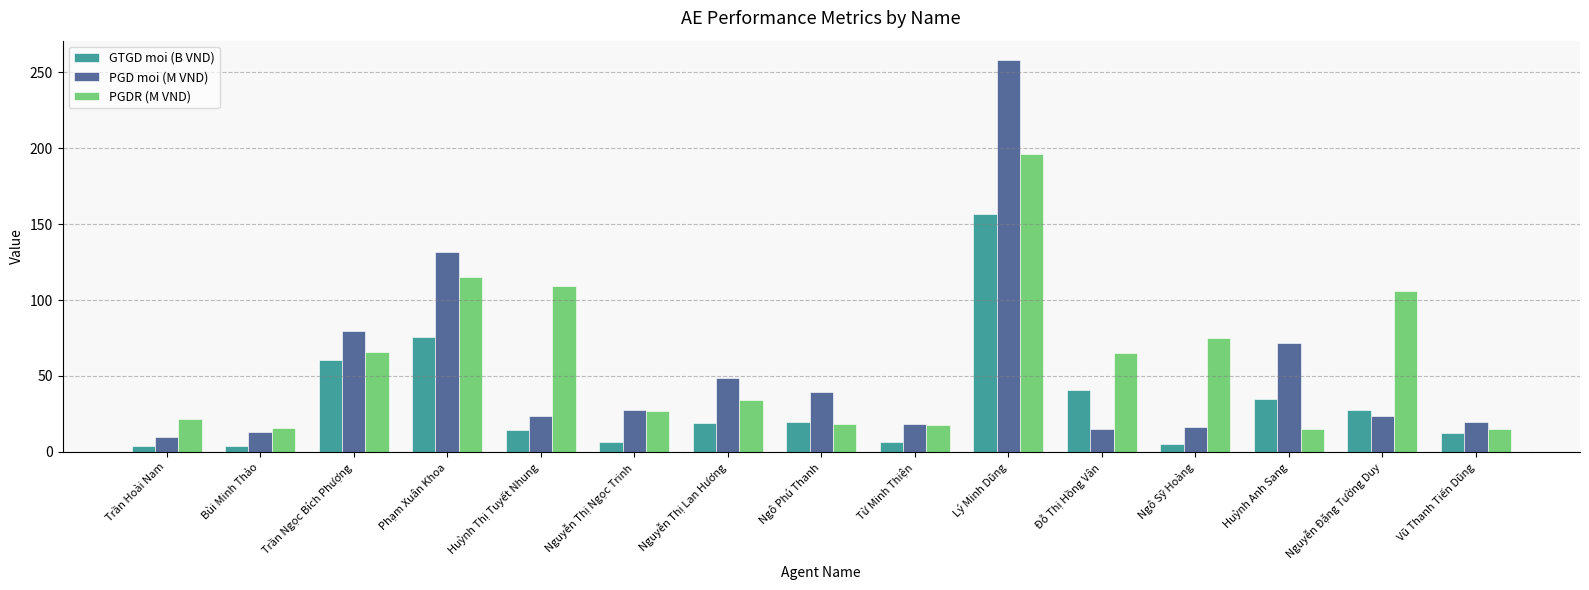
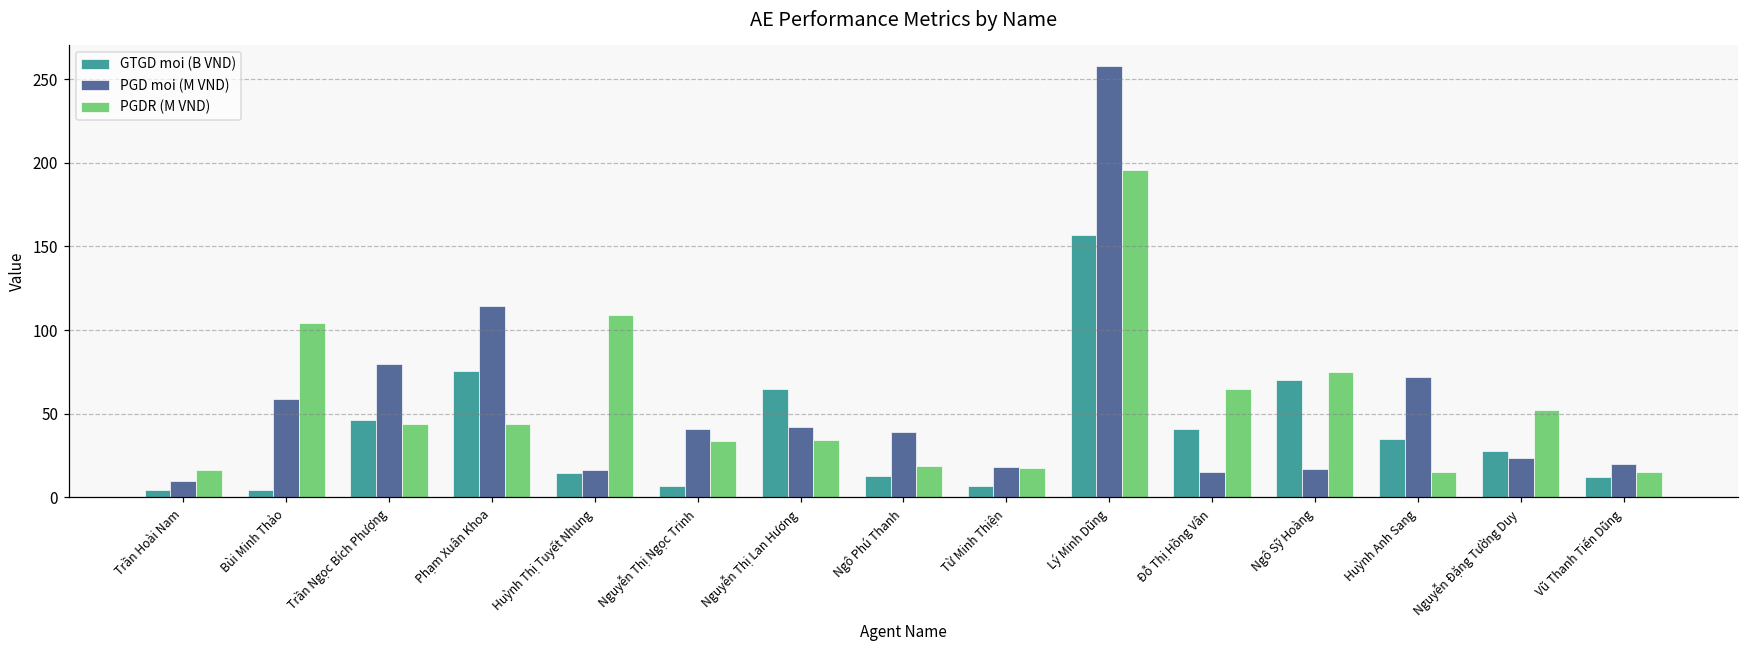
PGDR (M VND), Trần Hoài Nam: 22 -> 16
PGD moi (M VND), Bùi Minh Thảo: 13 -> 59
PGDR (M VND), Bùi Minh Thảo: 16 -> 104
GTGD moi (B VND), Trần Ngọc Bích Phượng: 61 -> 46
PGDR (M VND), Trần Ngọc Bích Phượng: 66 -> 44
PGD moi (M VND), Phạm Xuân Khoa: 132 -> 114
PGDR (M VND), Phạm Xuân Khoa: 115 -> 44
PGD moi (M VND), Huỳnh Thị Tuyết Nhung: 24 -> 16
PGD moi (M VND), Nguyễn Thị Ngọc Trinh: 28 -> 41
PGDR (M VND), Nguyễn Thị Ngọc Trinh: 27 -> 34
GTGD moi (B VND), Nguyễn Thị Lan Hương: 19 -> 65
PGD moi (M VND), Nguyễn Thị Lan Hương: 49 -> 42
GTGD moi (B VND), Ngô Phú Thanh: 20 -> 13
GTGD moi (B VND), Ngô Sỹ Hoàng: 5 -> 70
PGDR (M VND), Nguyễn Đặng Tường Duy: 106 -> 52
